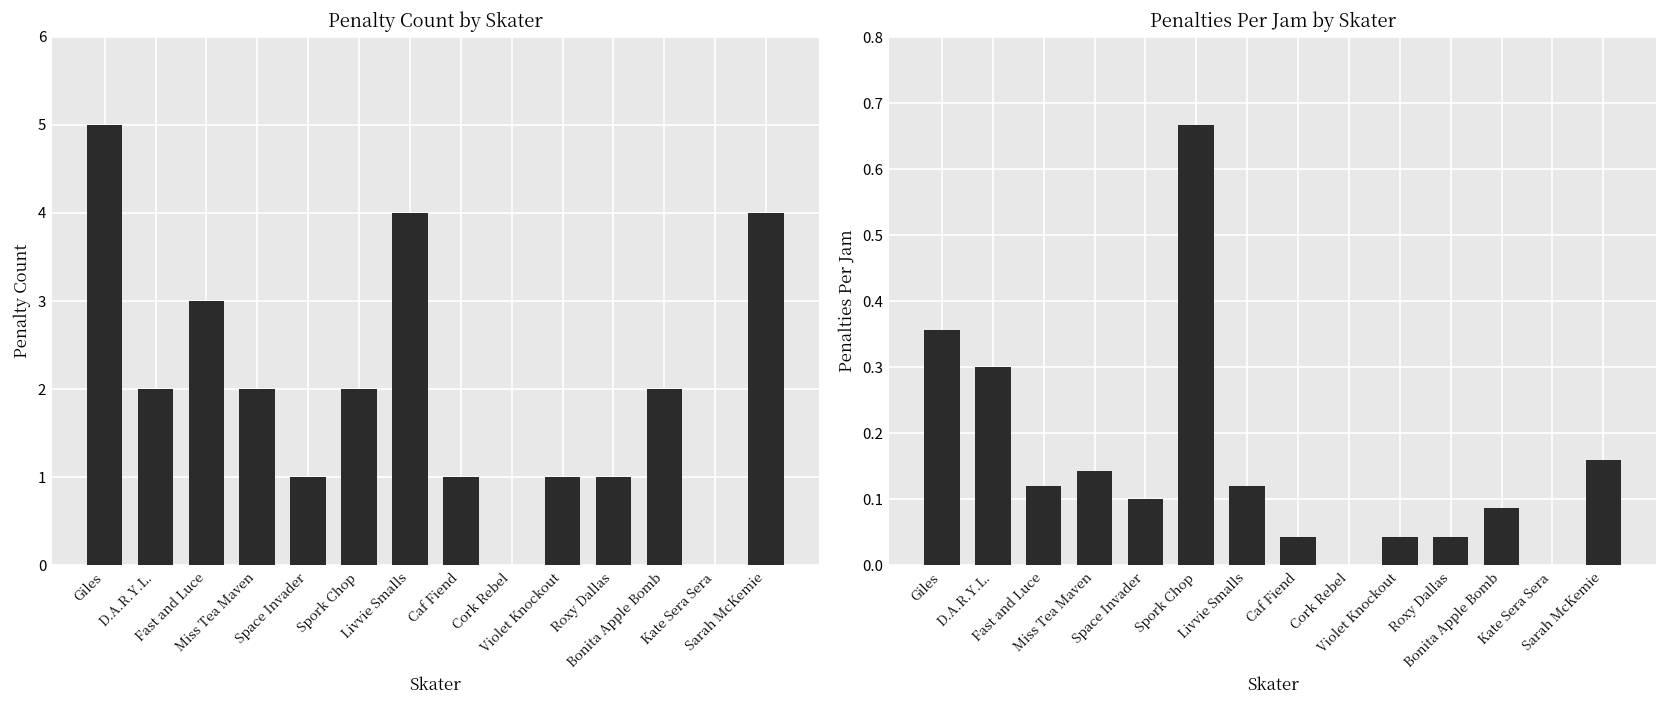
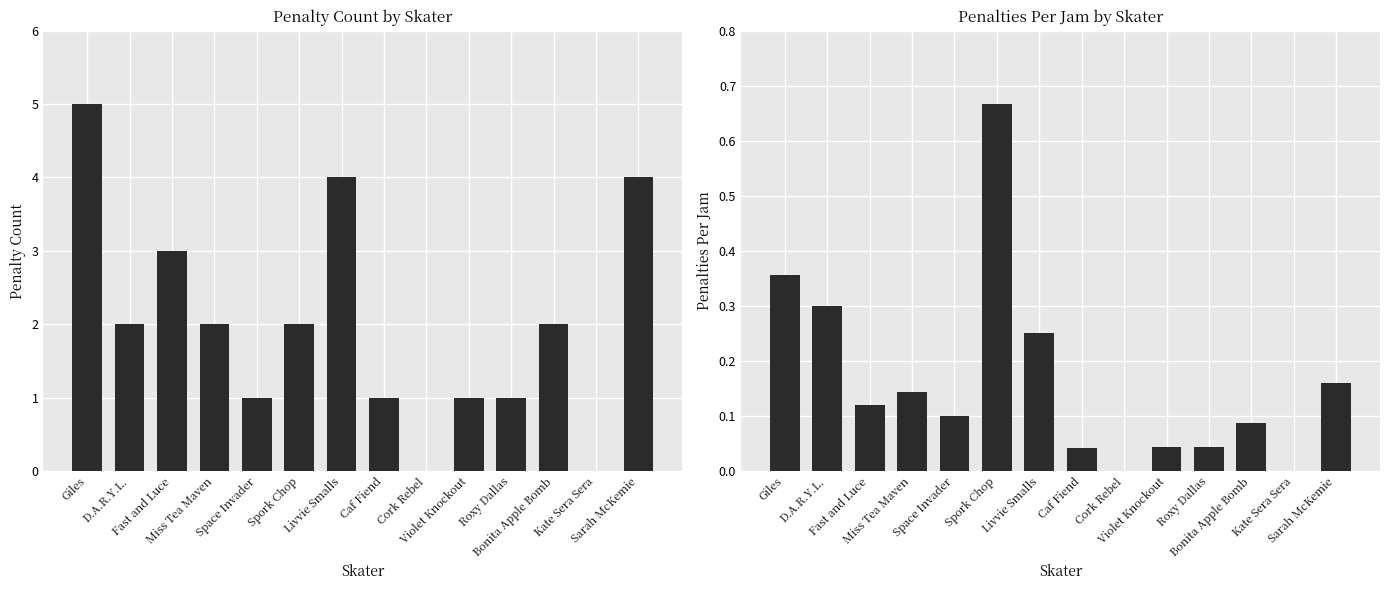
Penalties Per Jam by Skater, Livvie Smalls: 0.12 -> 0.25
